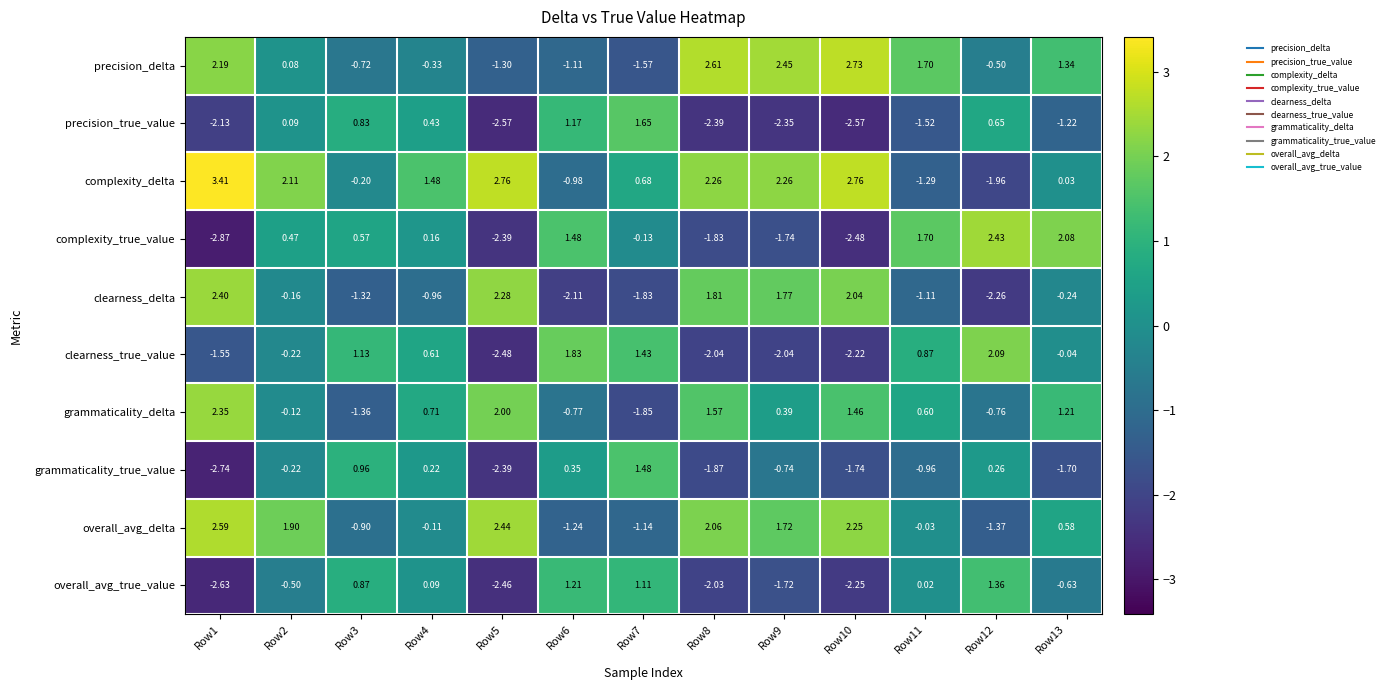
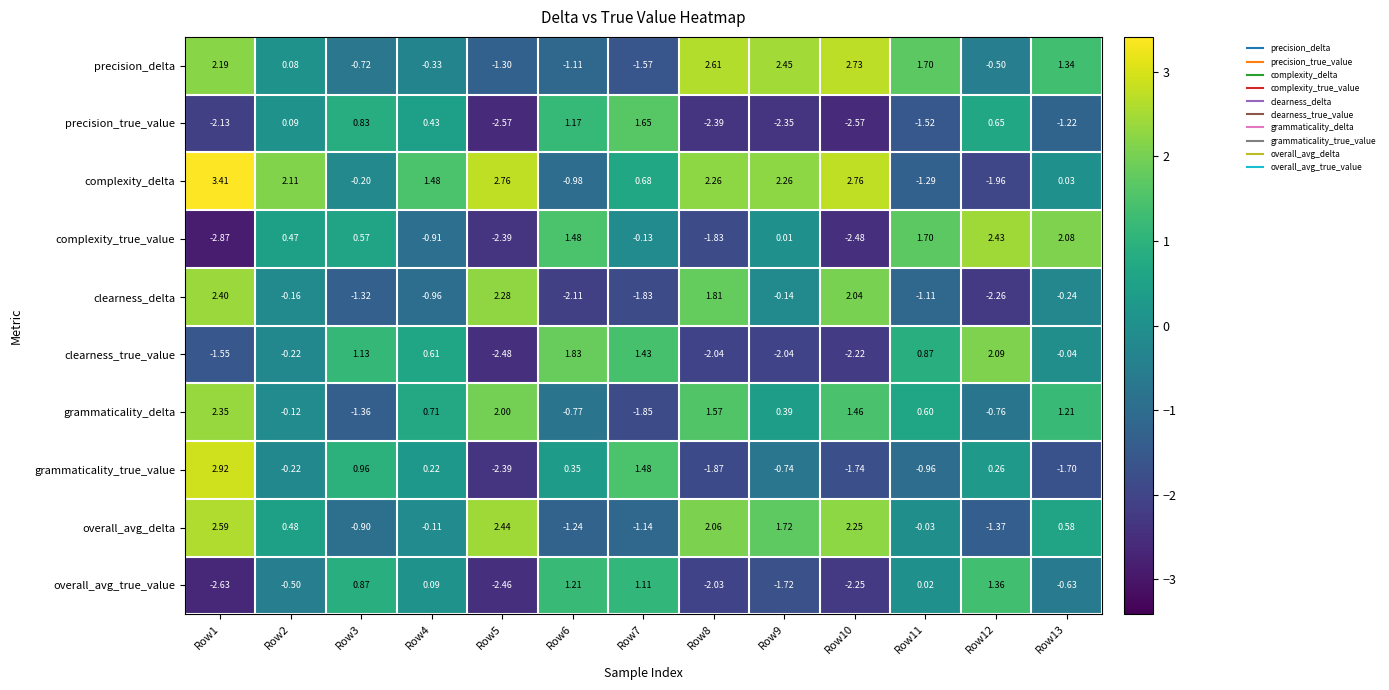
complexity_true_value, Row4: 0.16 -> -0.91
complexity_true_value, Row9: -1.74 -> 0.01
clearness_delta, Row9: 1.77 -> -0.14
grammaticality_true_value, Row1: -2.74 -> 2.92
overall_avg_delta, Row2: 1.90 -> 0.48
